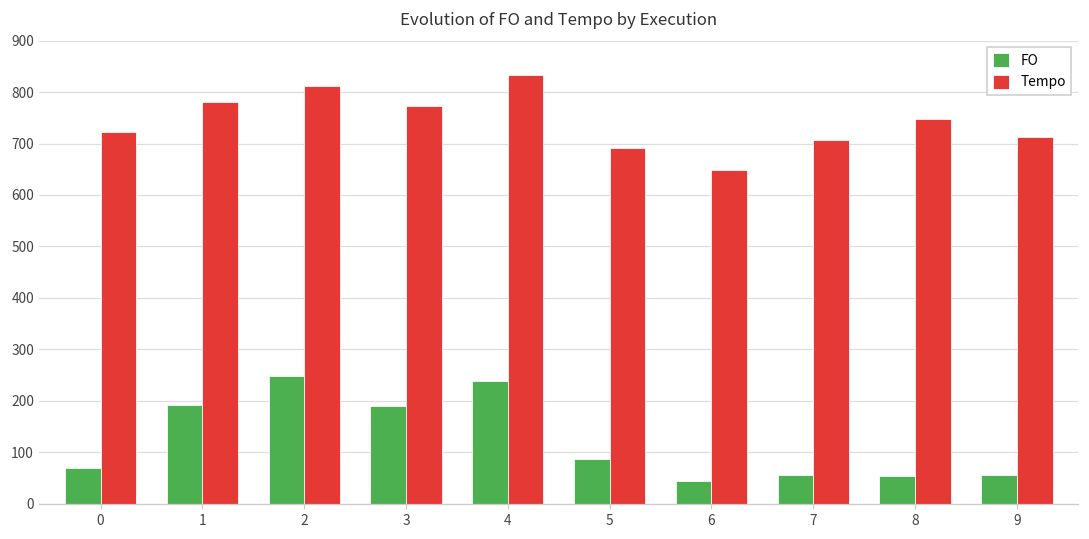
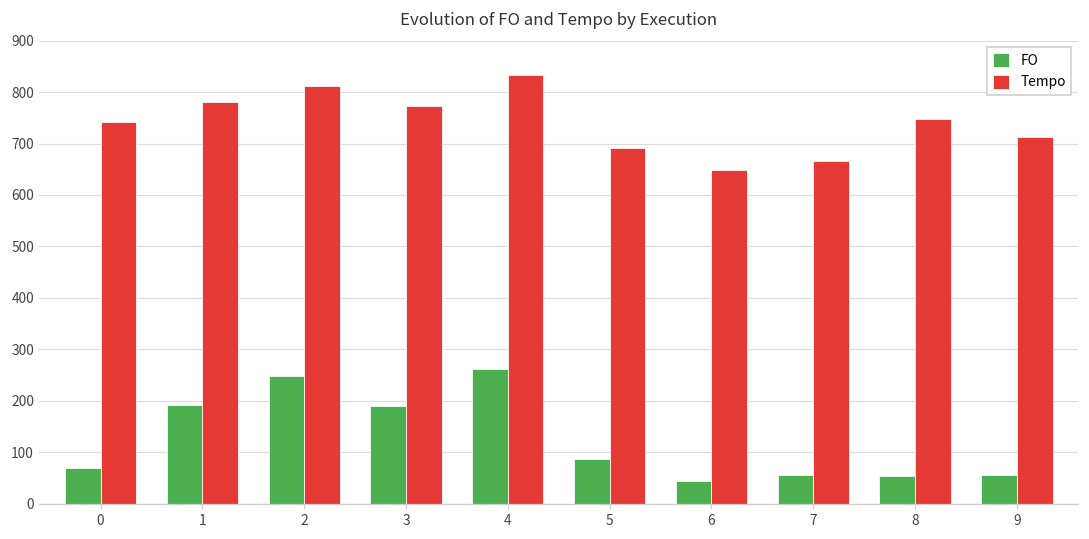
Tempo, 0: 720 -> 740
FO, 4: 240 -> 260
Tempo, 7: 710 -> 670
